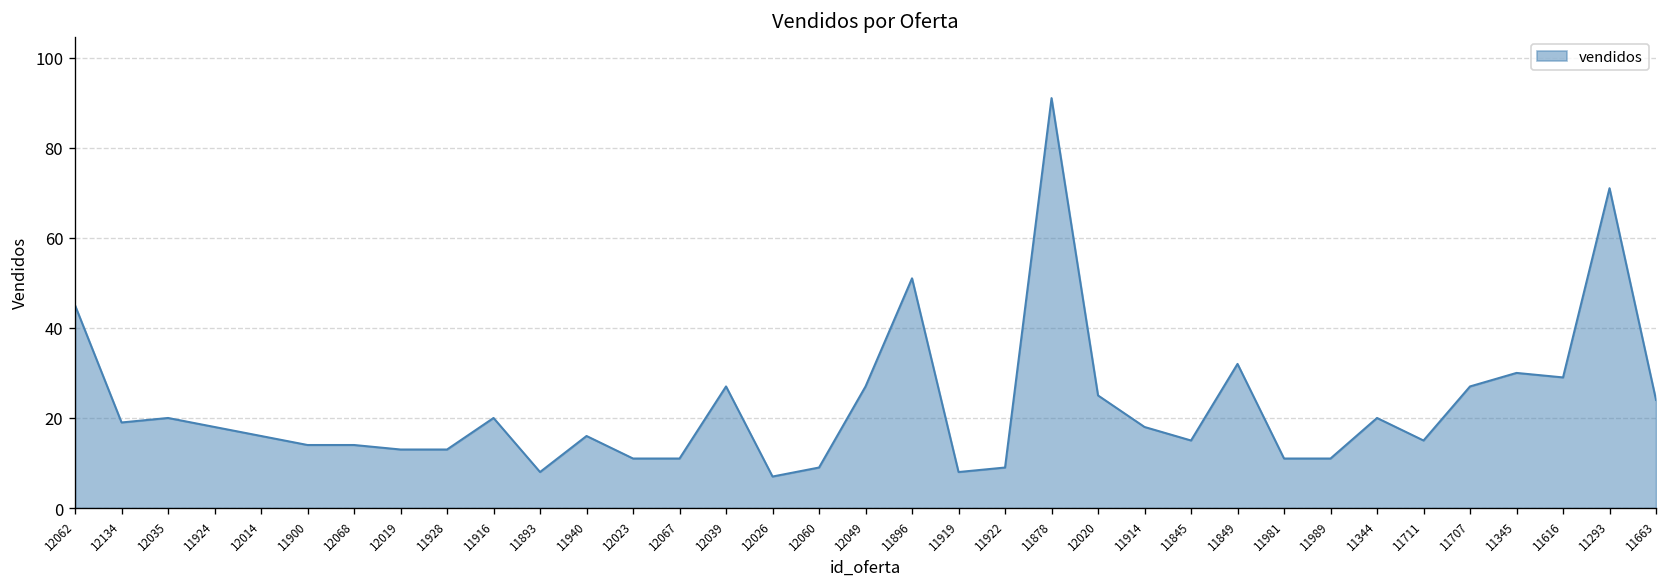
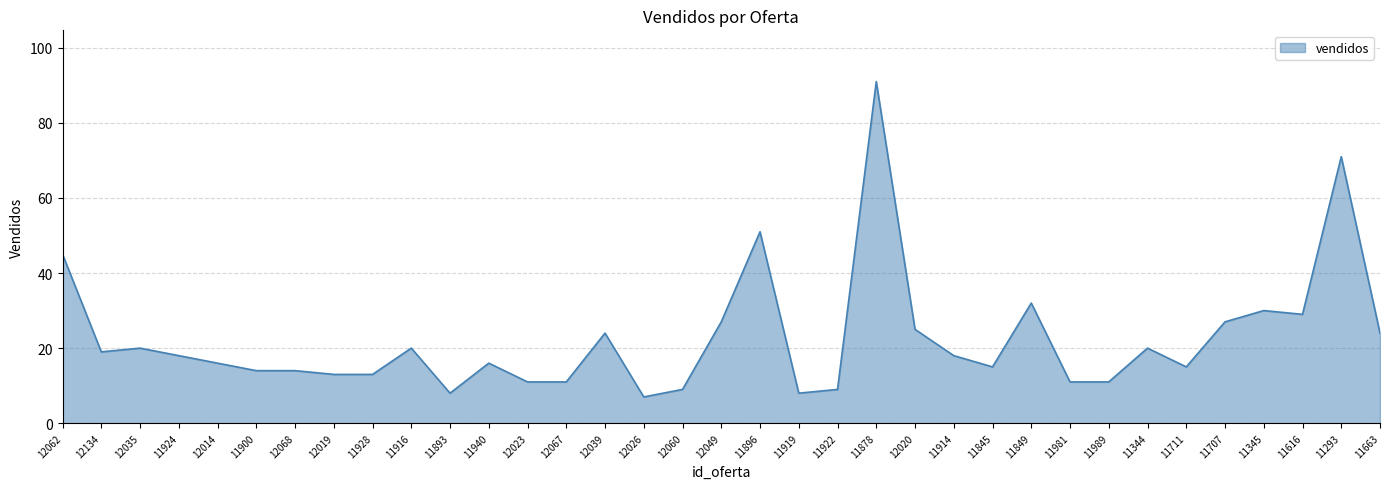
12039: 27 -> 24
